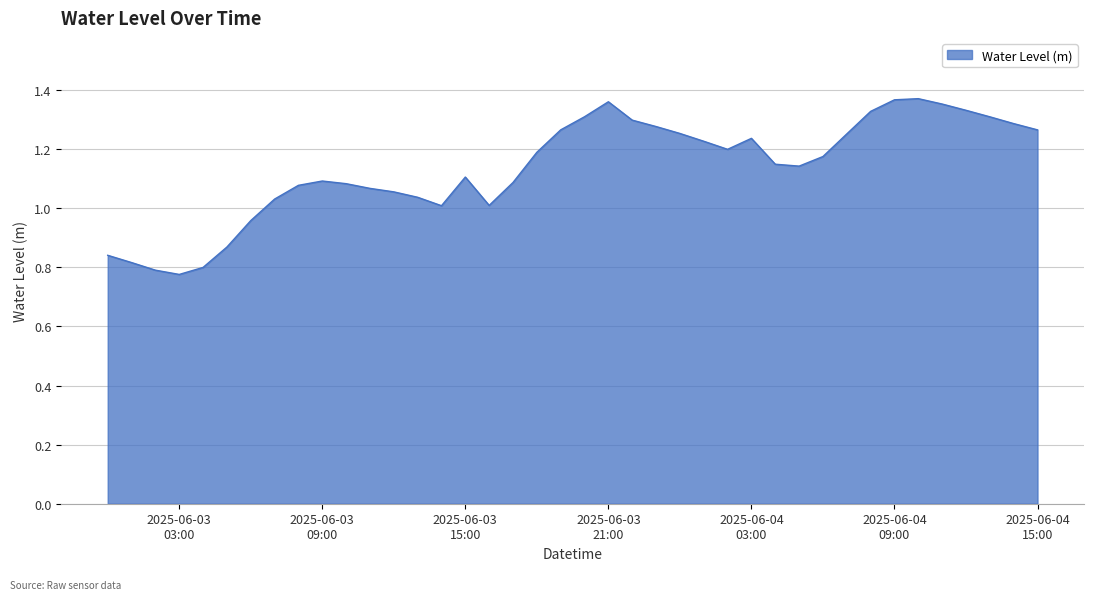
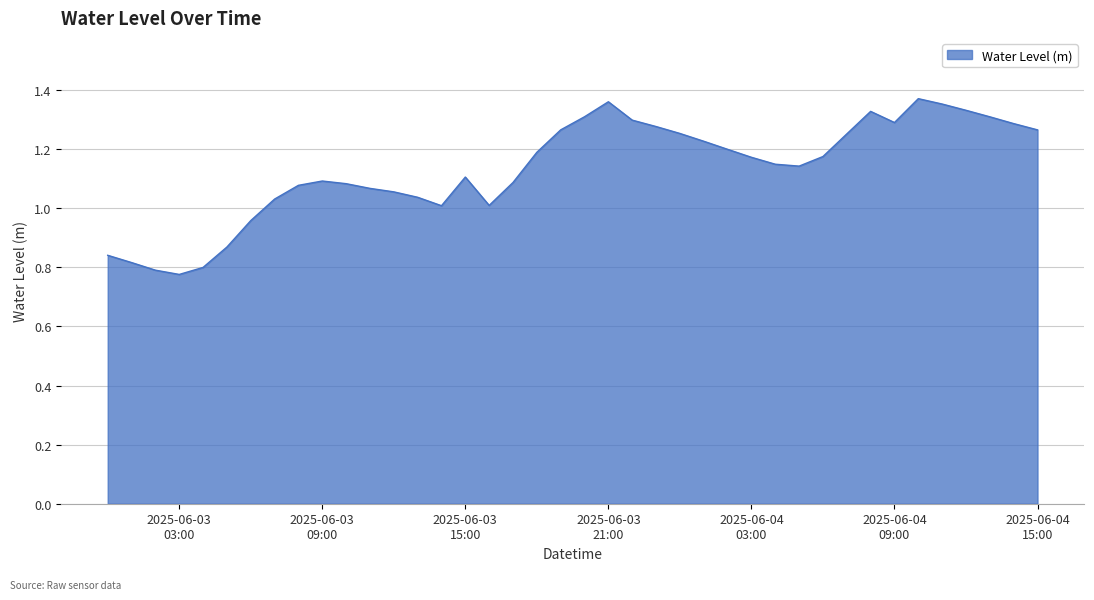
2025-06-04 03:00: 1.24 -> 1.17
2025-06-04 09:00: 1.37 -> 1.29
